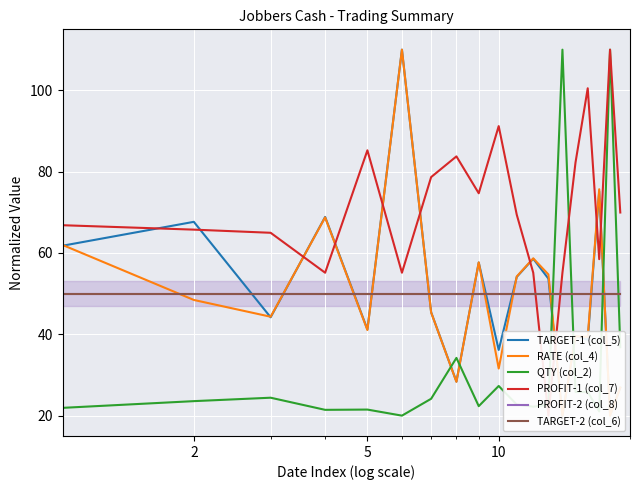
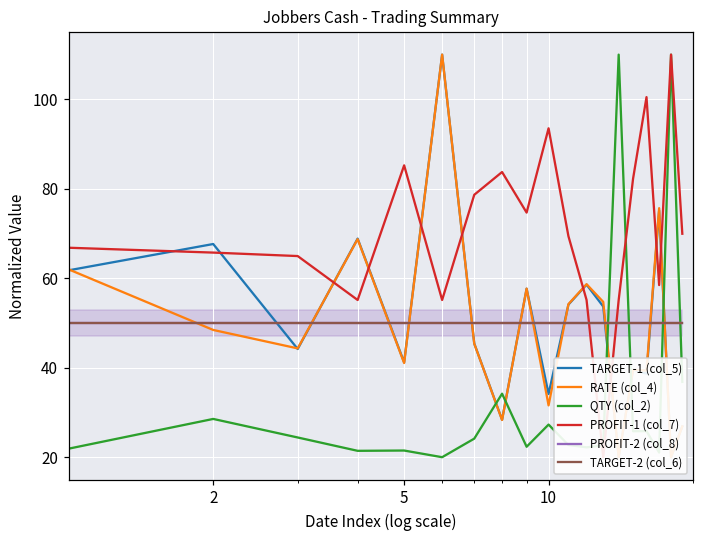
QTY (col_2), 2: 24 -> 29
TARGET-1 (col_5), 10: 36 -> 34
PROFIT-1 (col_7), 10: 91 -> 94
